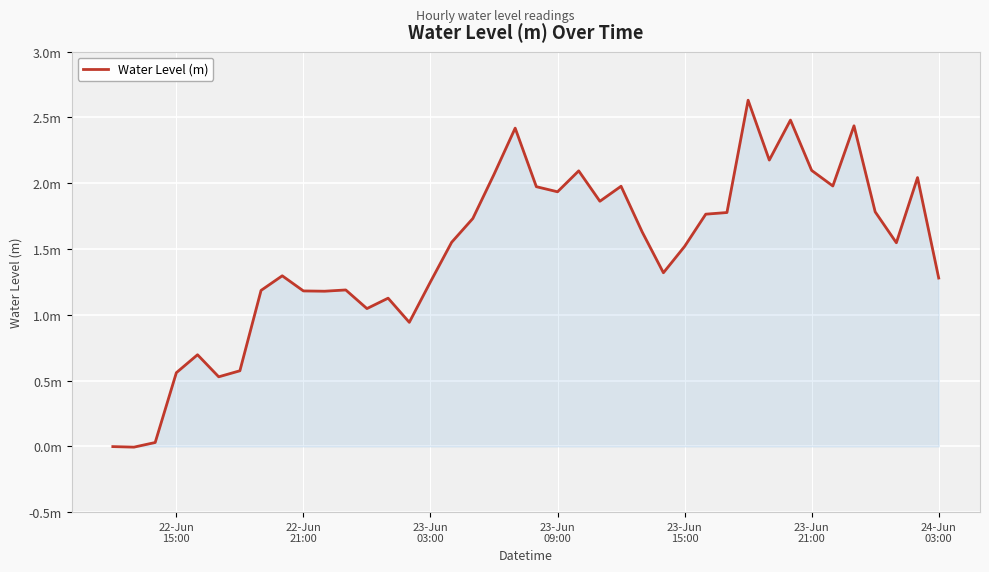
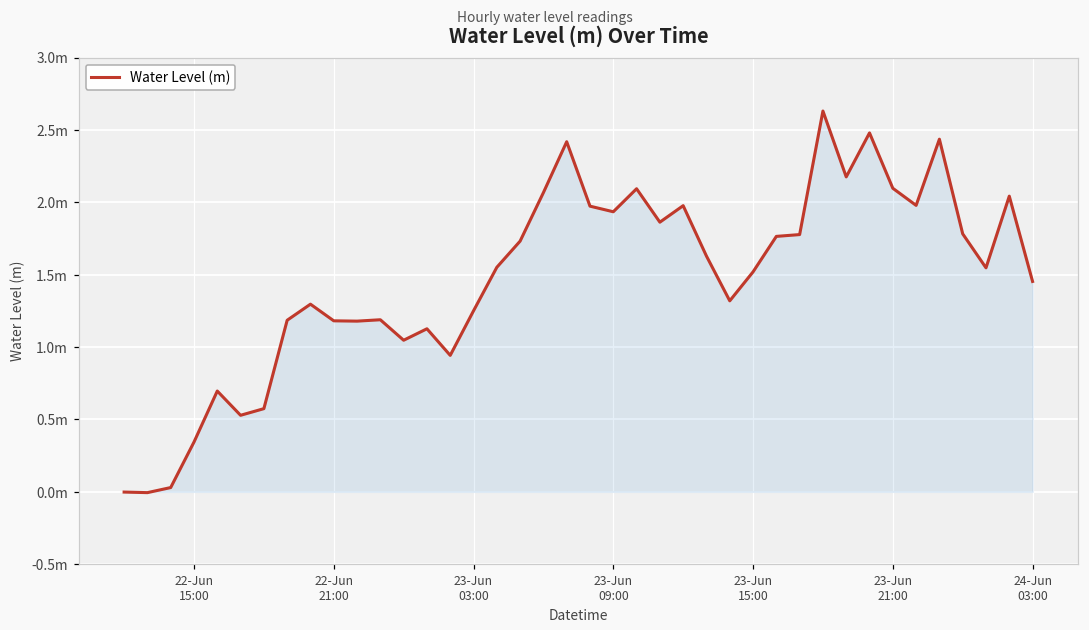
Water Level (m), 22-Jun 15:00: 0.56m -> 0.34m
Water Level (m), 24-Jun 03:00: 1.28m -> 1.45m
